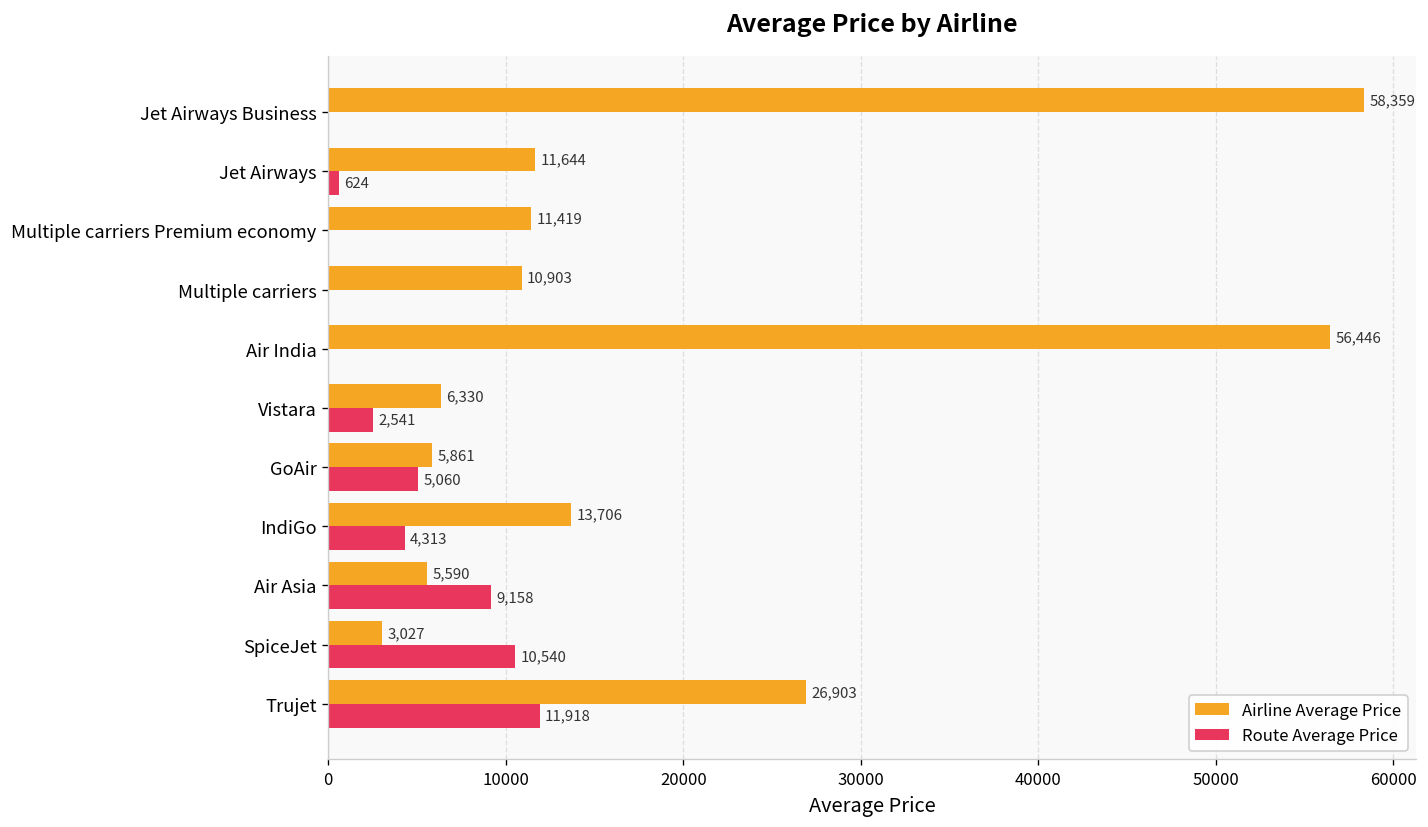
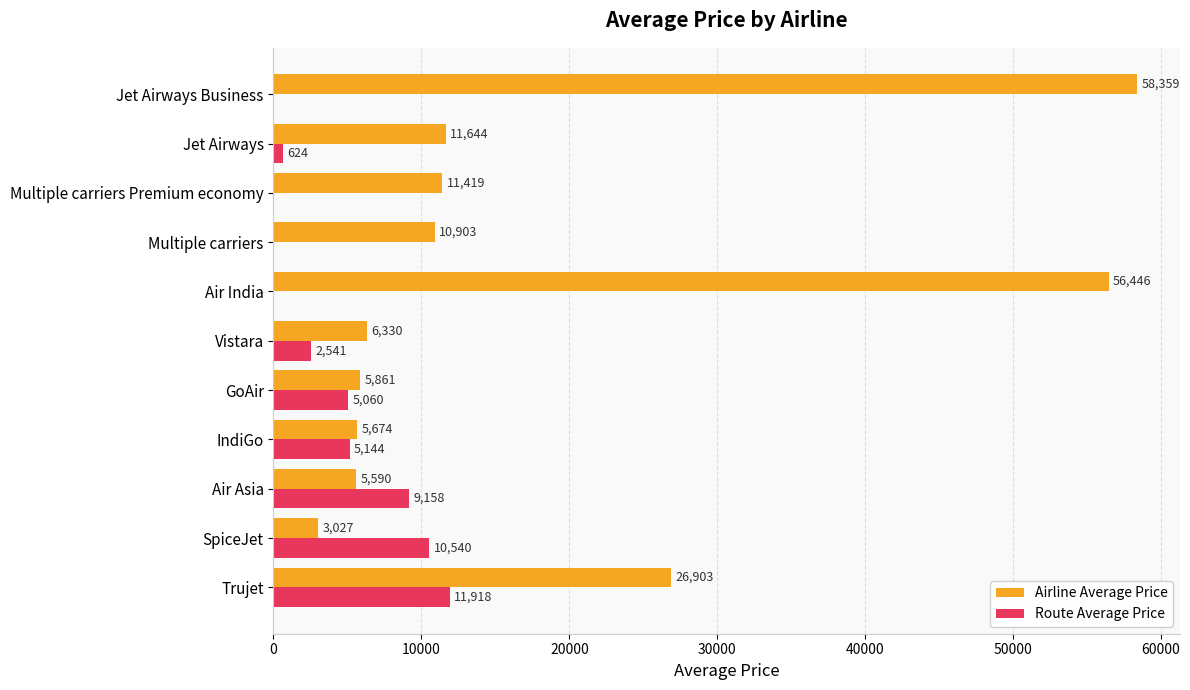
Airline Average Price, IndiGo: 13,706 -> 5,674
Route Average Price, IndiGo: 4,313 -> 5,144
